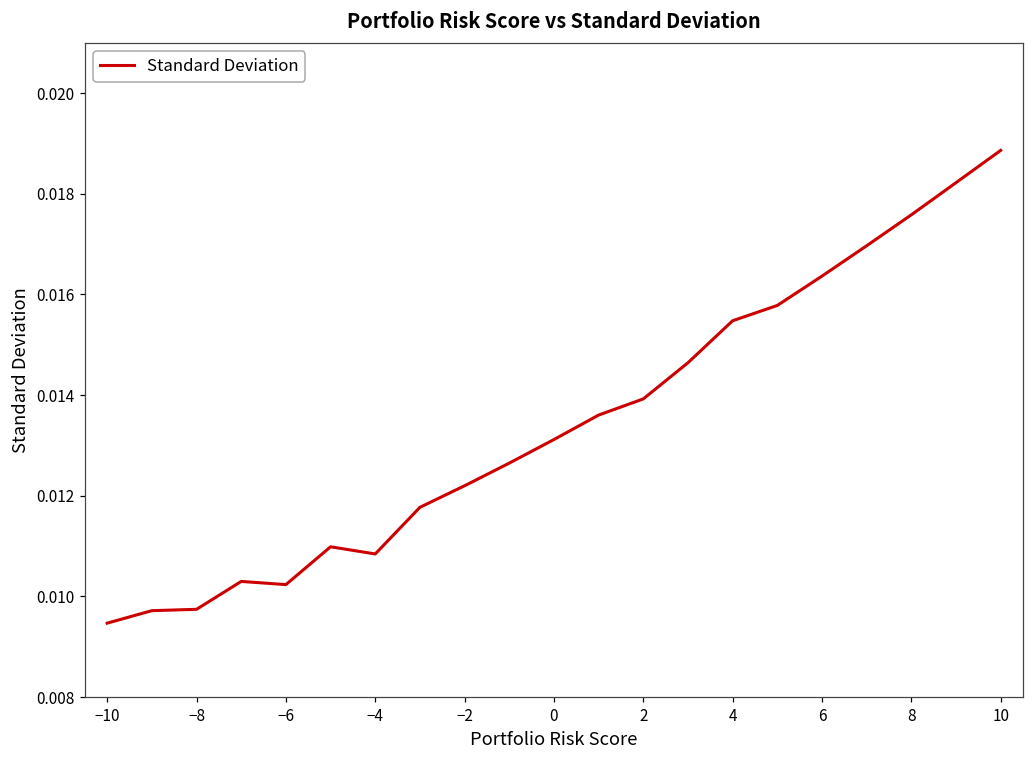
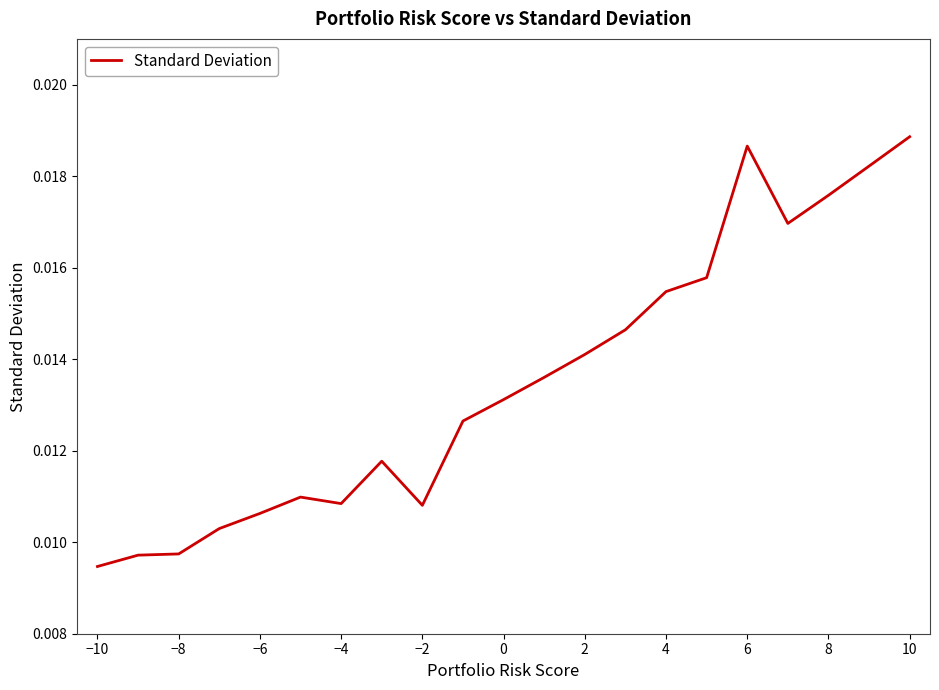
−6: 0.0102 -> 0.0106
−2: 0.0122 -> 0.0108
2: 0.0139 -> 0.0141
6: 0.0164 -> 0.0187
